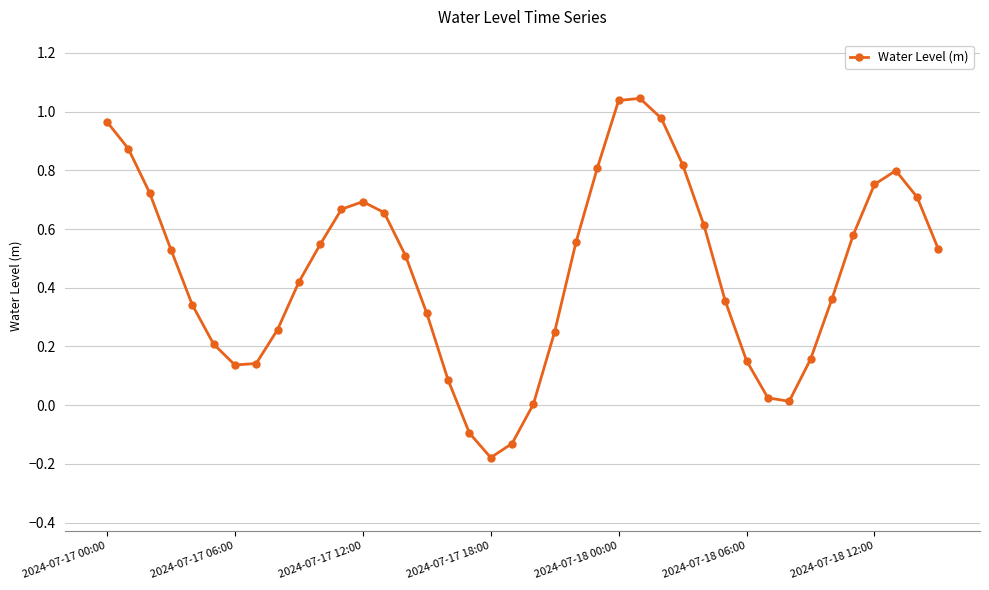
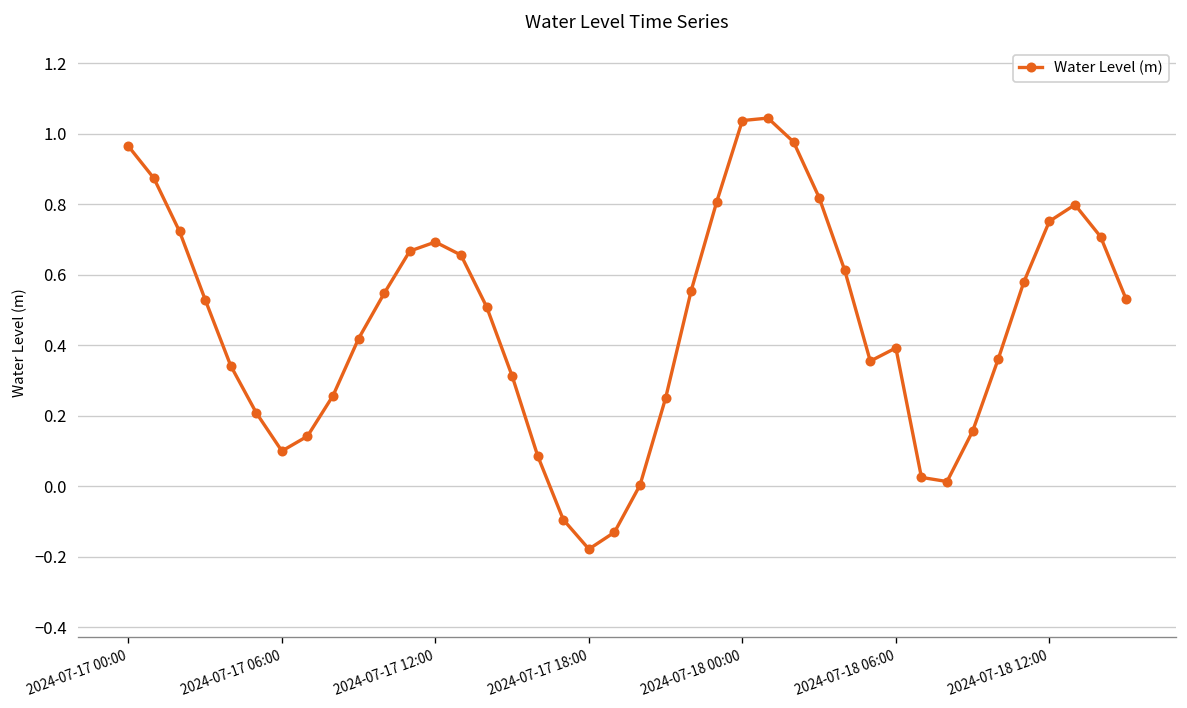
2024-07-17 06:00: 0.14 -> 0.10
2024-07-18 06:00: 0.15 -> 0.39
